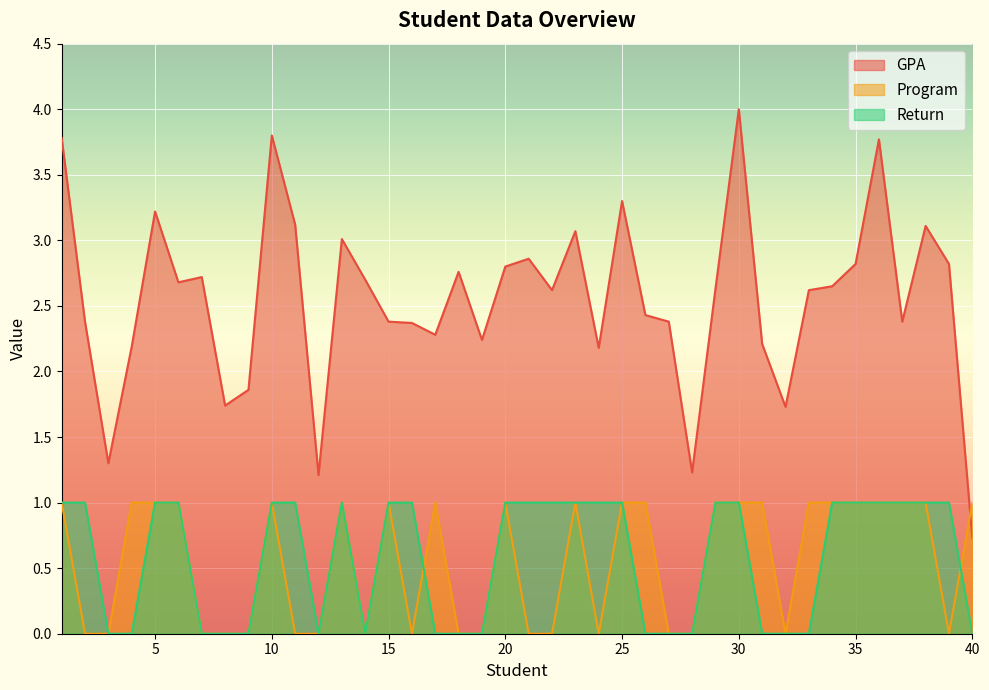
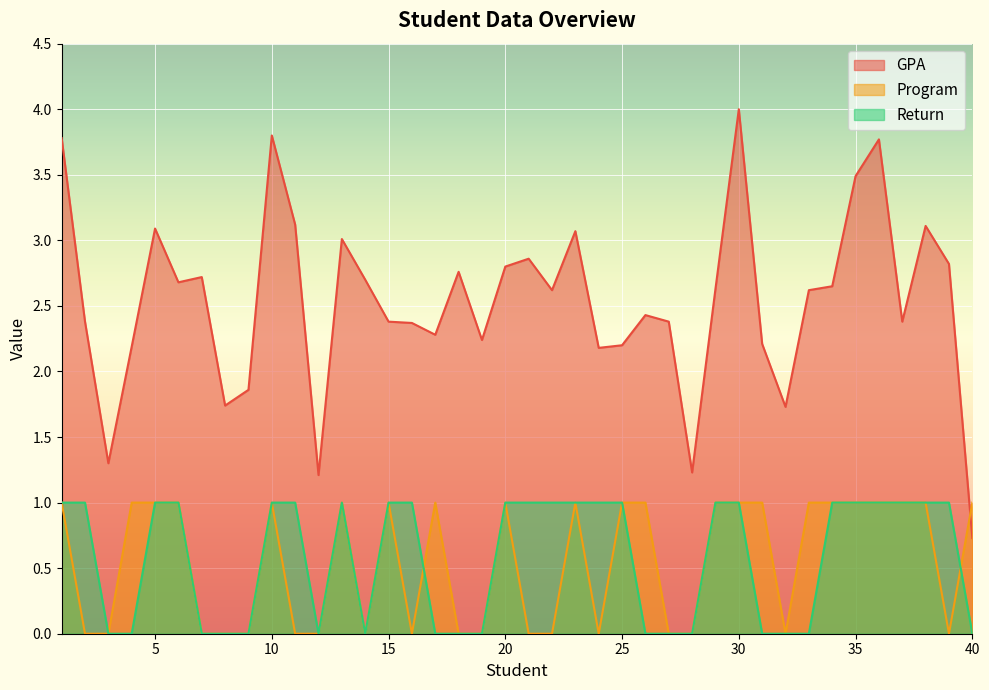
GPA, 5: 3.22 -> 3.09
GPA, 25: 3.3 -> 2.2
GPA, 35: 2.82 -> 3.49
